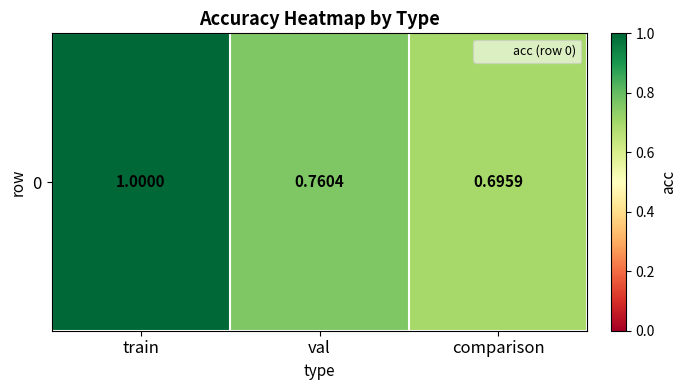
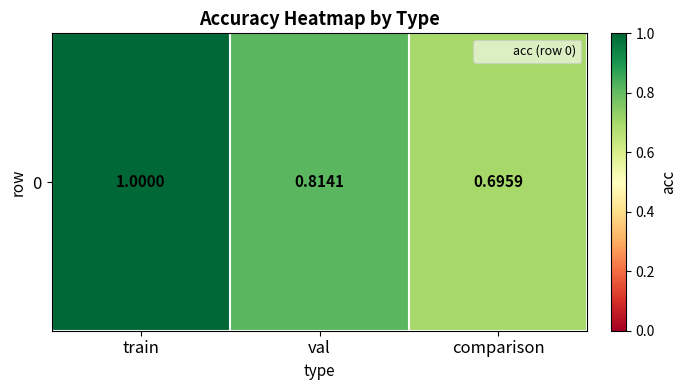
0, val: 0.7604 -> 0.8141
